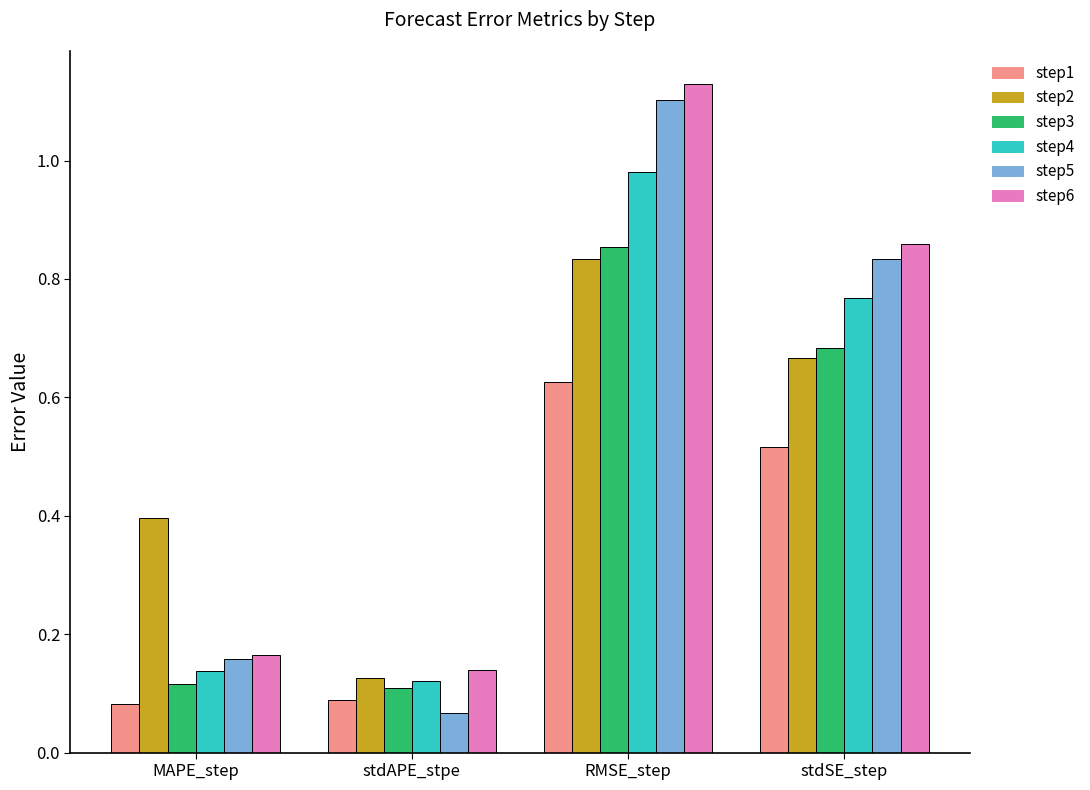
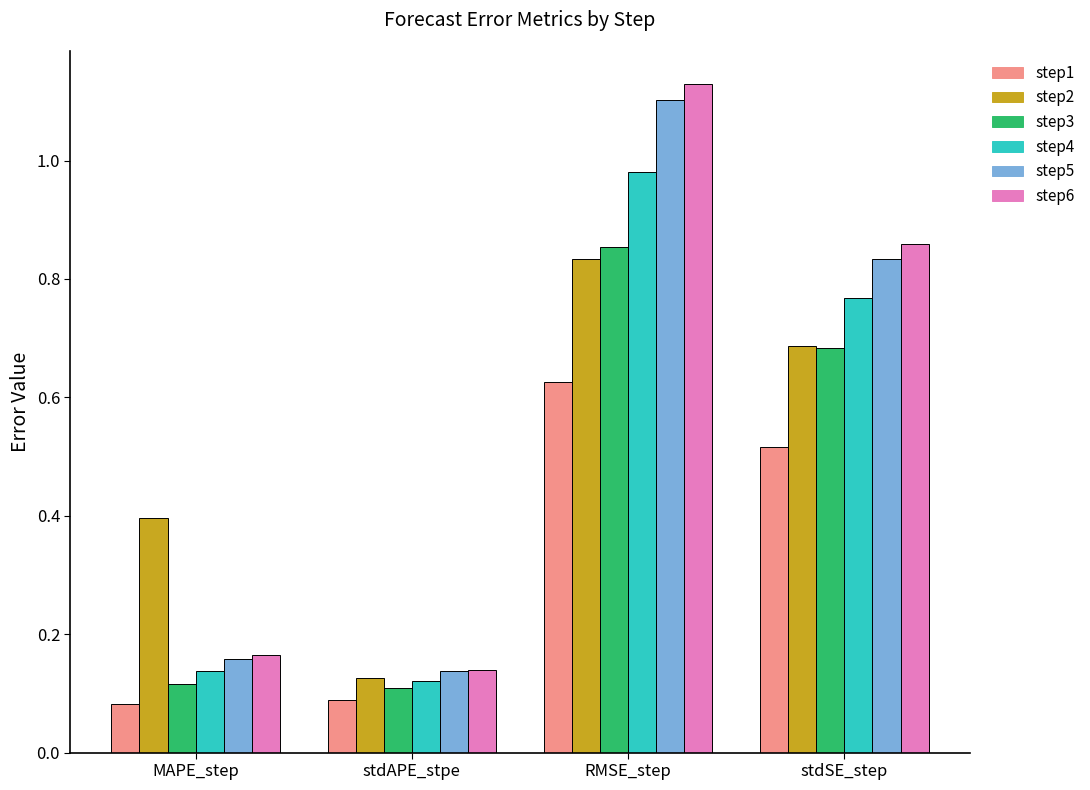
step5, stdAPE_stpe: 0.07 -> 0.14
step2, stdSE_step: 0.67 -> 0.69
